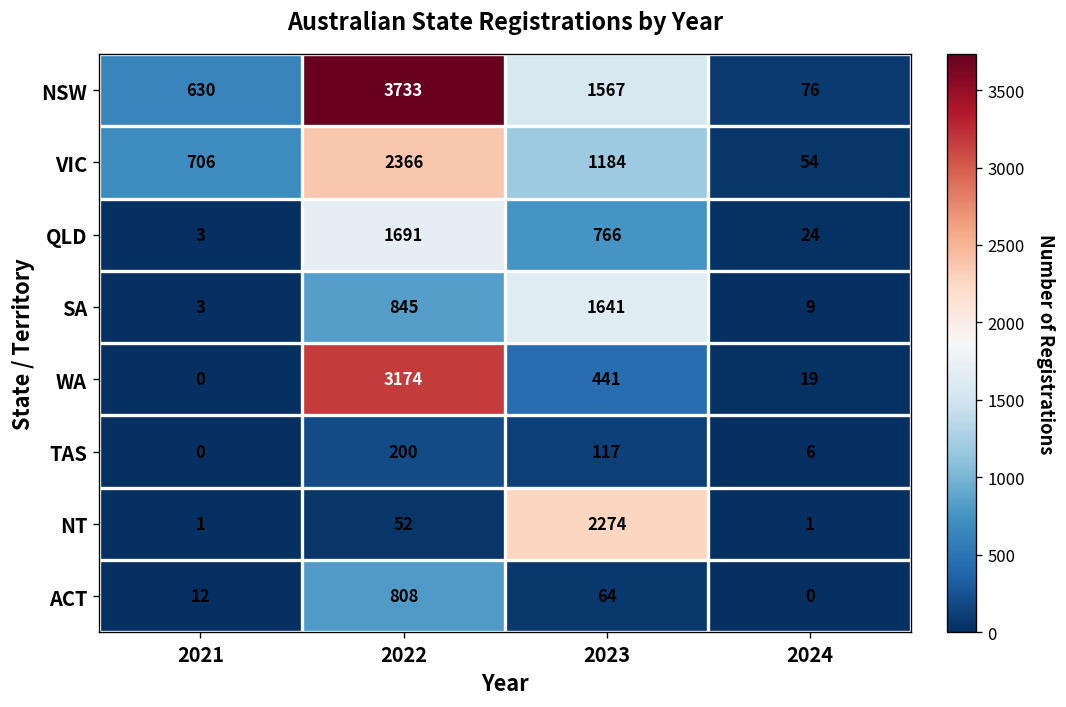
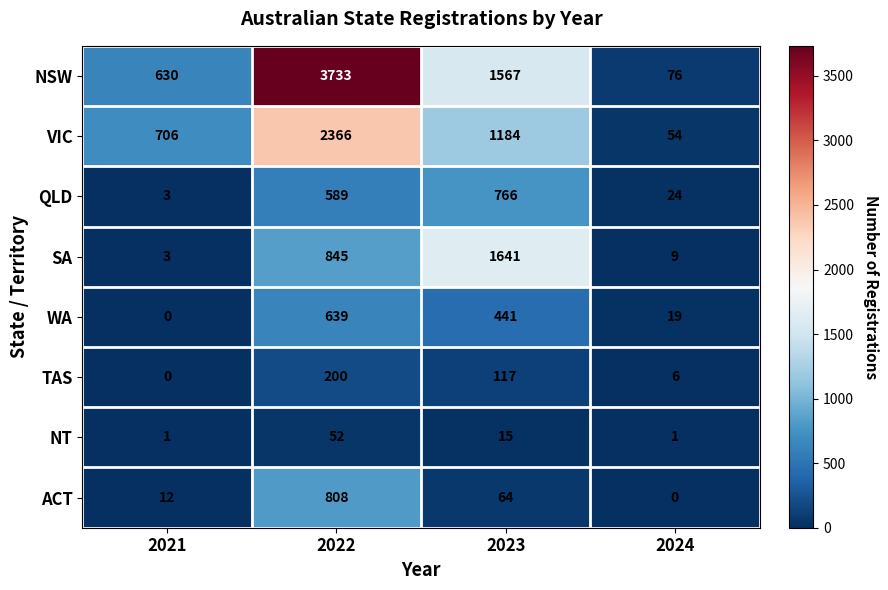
QLD, 2022: 1691 -> 589
WA, 2022: 3174 -> 639
NT, 2023: 2274 -> 15
